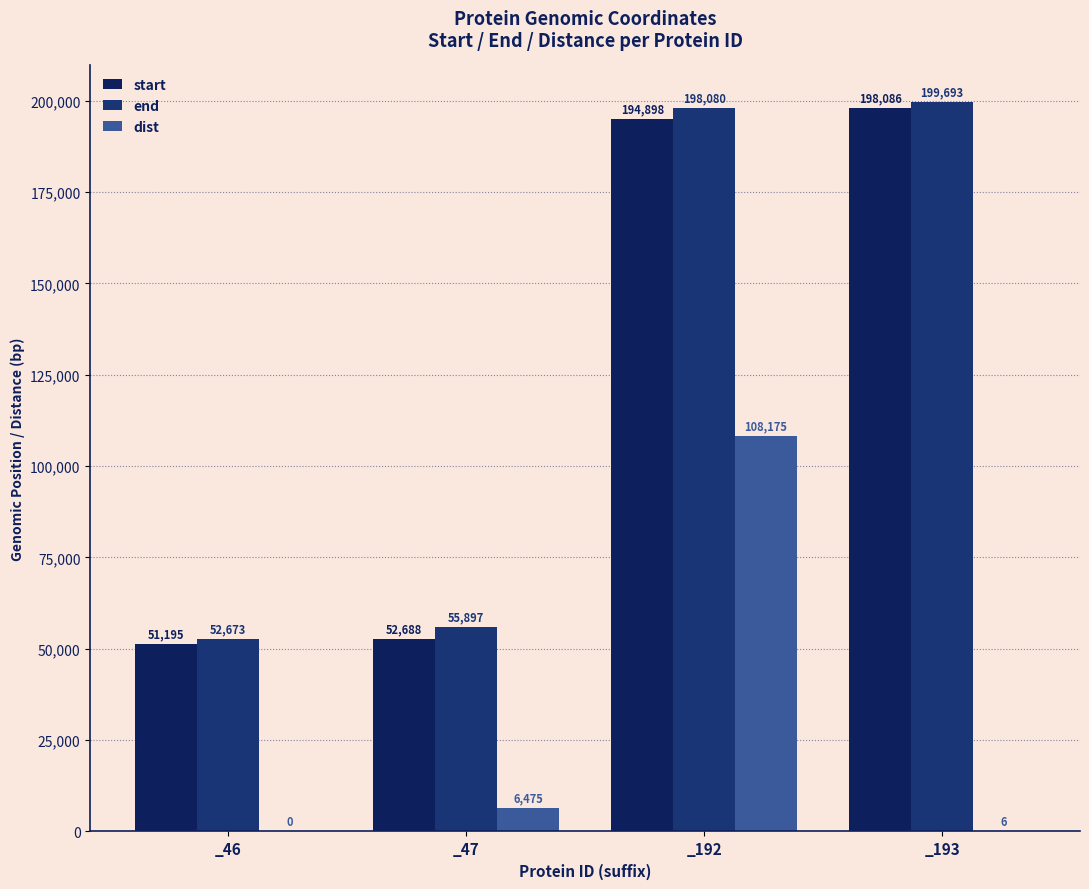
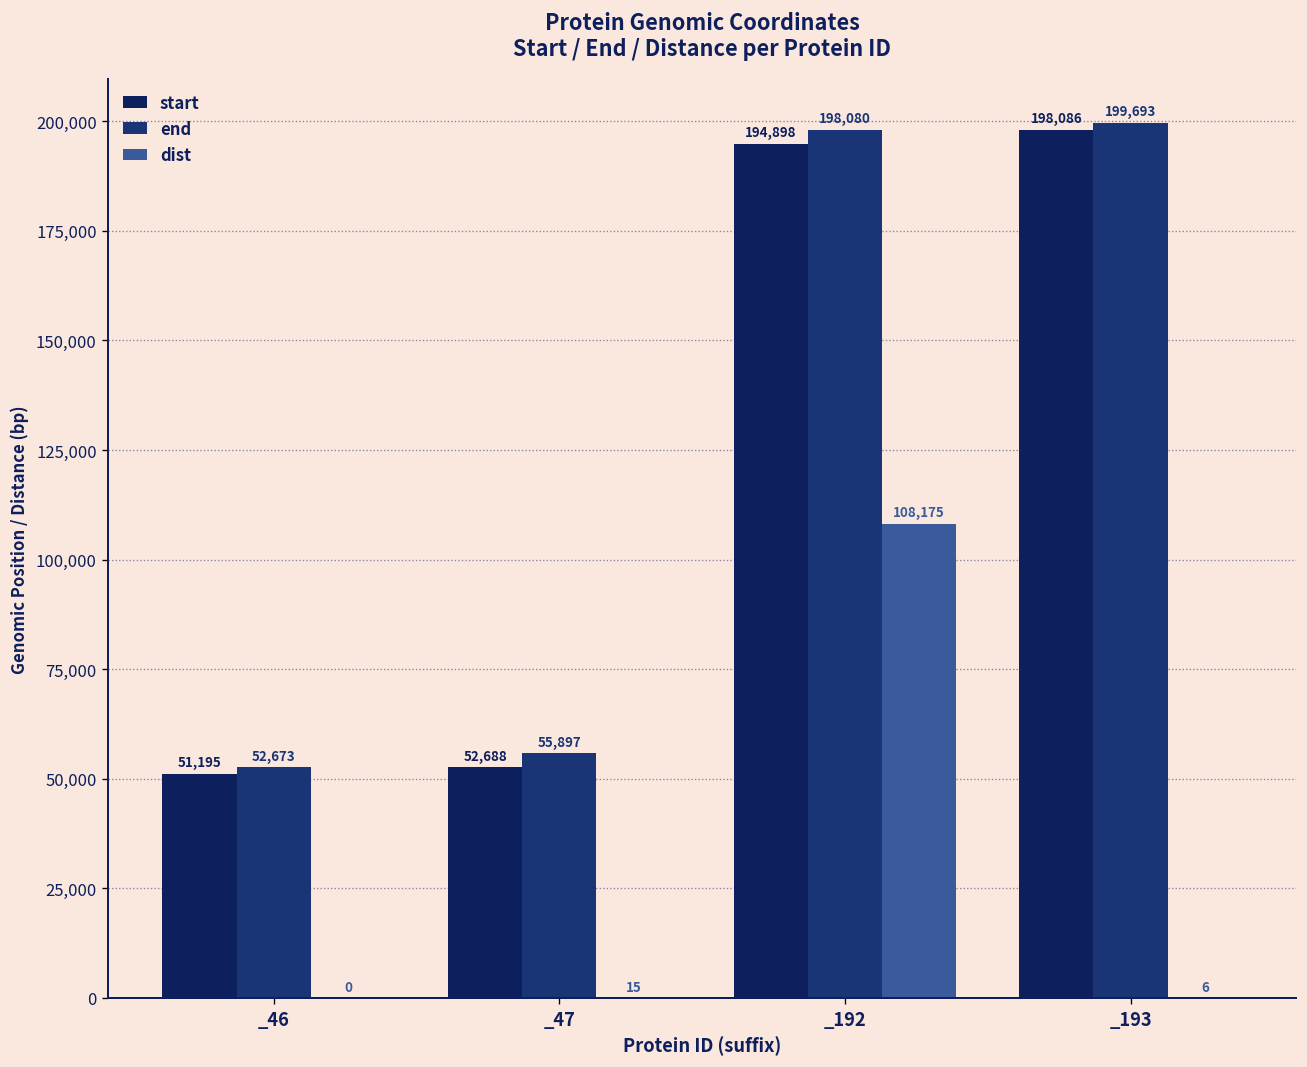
dist, _47: 6,475 -> 15
